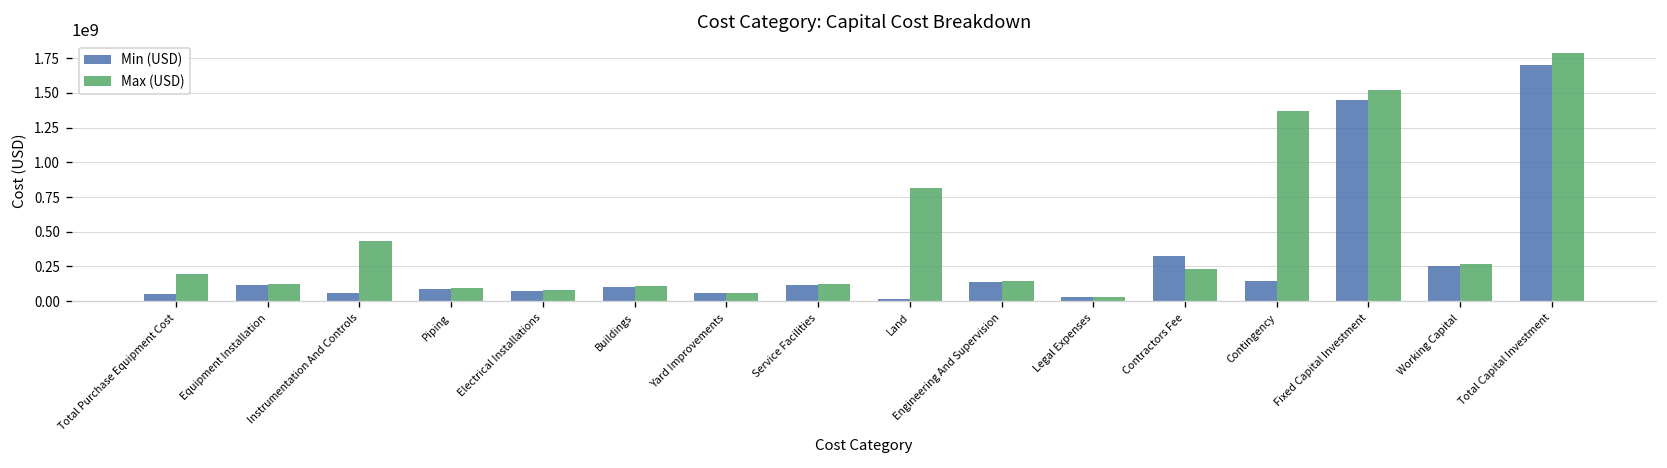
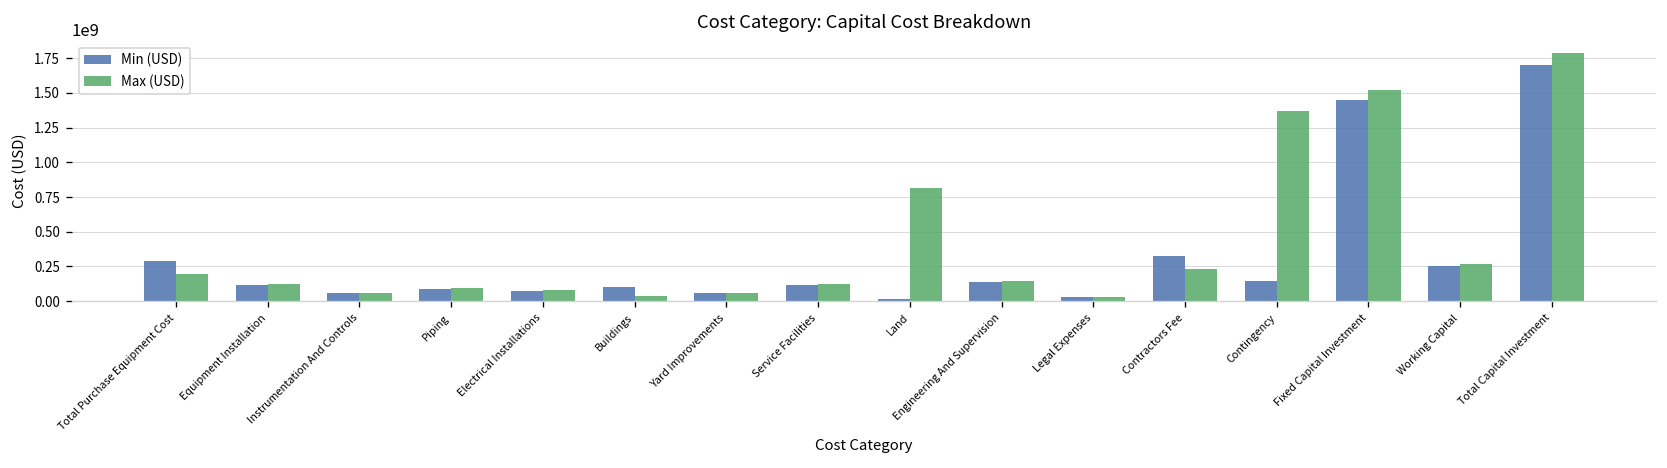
Min (USD), Total Purchase Equipment Cost: 50000000 -> 290000000
Max (USD), Instrumentation And Controls: 430000000 -> 60000000
Max (USD), Buildings: 110000000 -> 40000000
